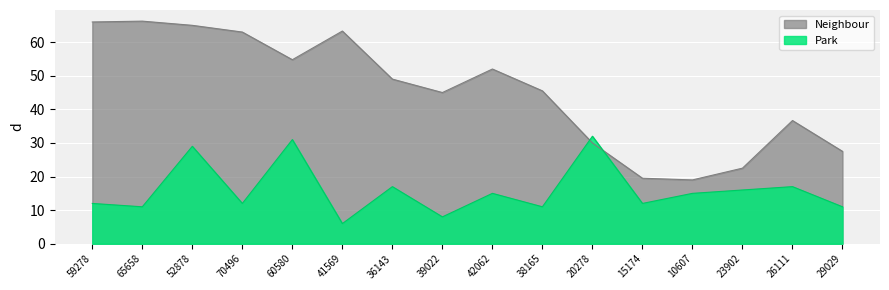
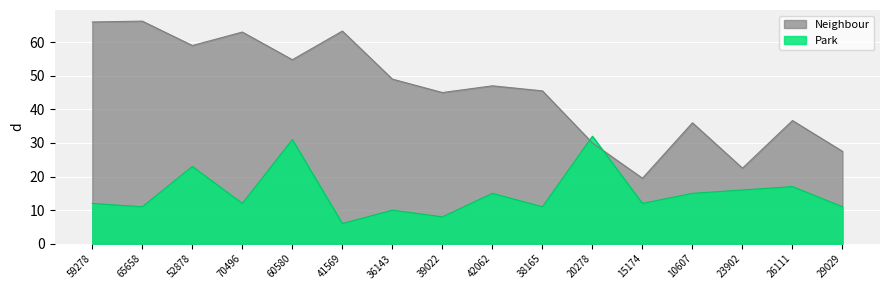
Neighbour, 52878: 65 -> 59
Park, 52878: 29 -> 23
Park, 36143: 17 -> 10
Neighbour, 42062: 52 -> 47
Neighbour, 10607: 19 -> 36
